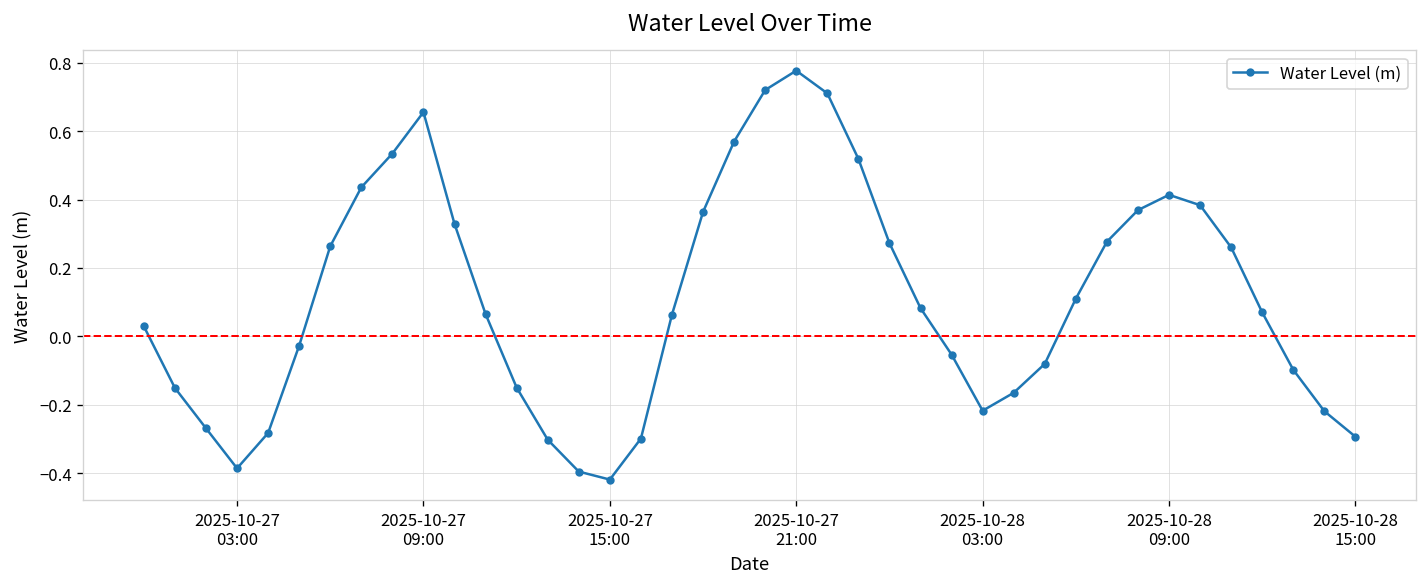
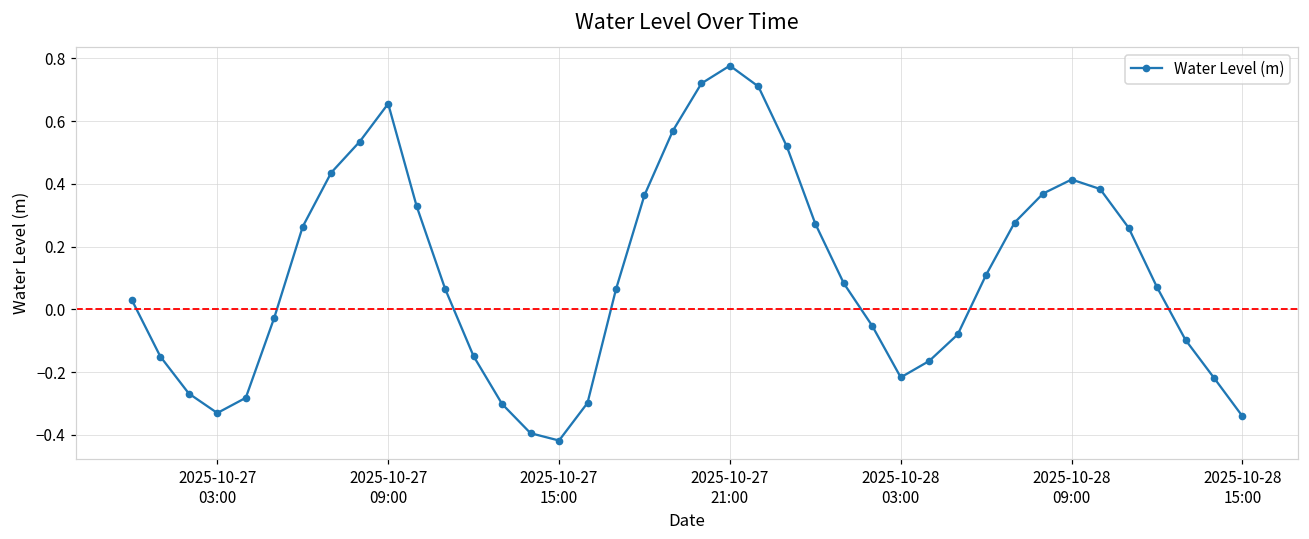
2025-10-27 03:00: -0.39 -> -0.33
2025-10-28 15:00: -0.29 -> -0.34
